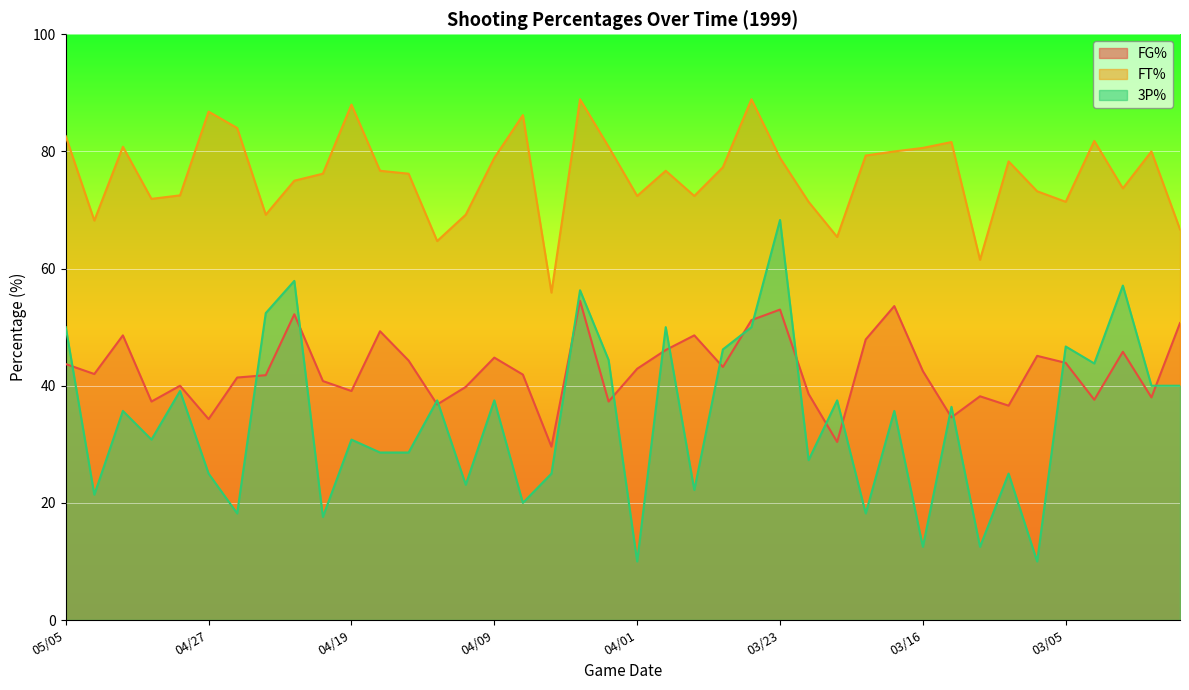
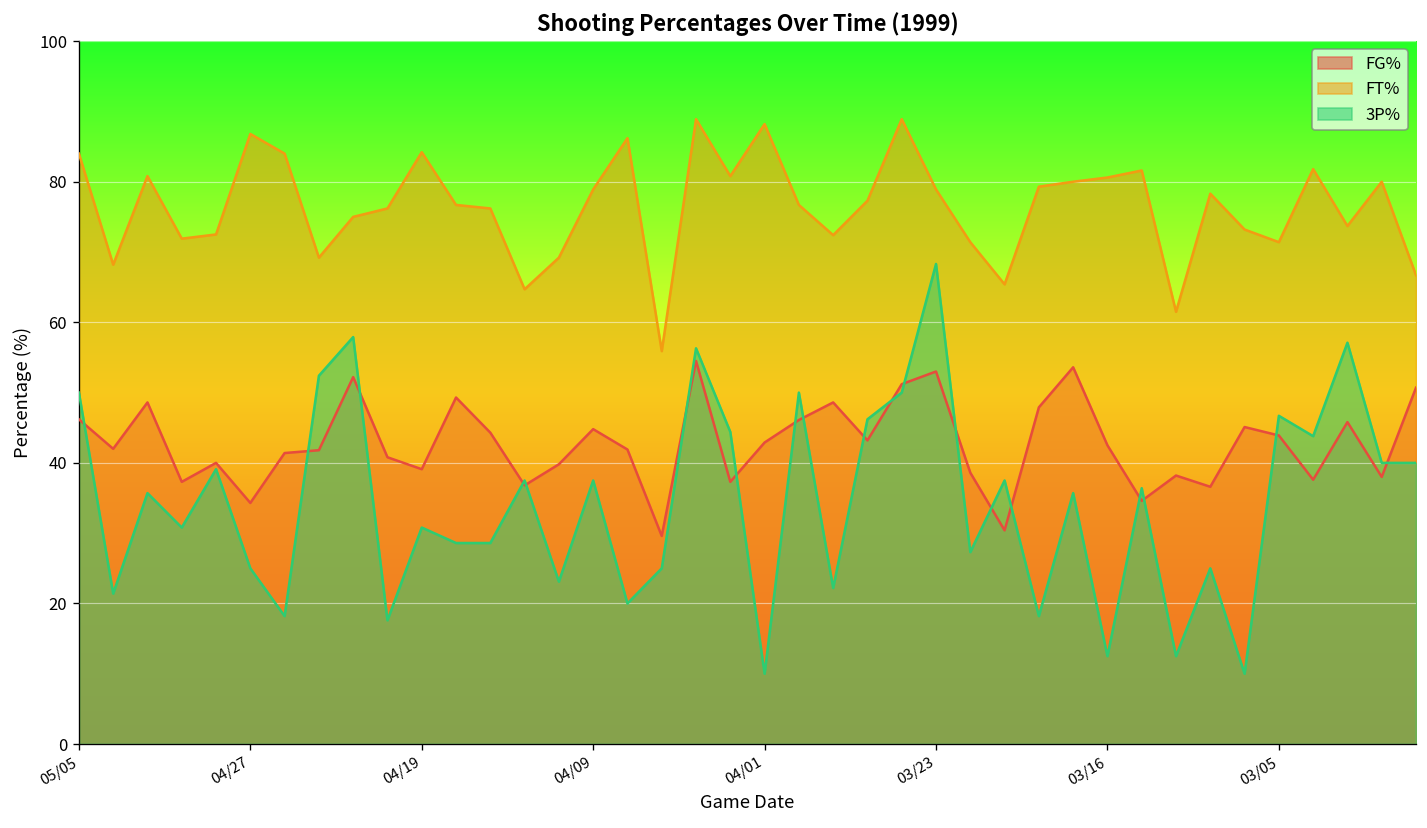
FG%, 05/05: 44 -> 46
FT%, 05/05: 83 -> 84
FT%, 04/19: 88 -> 84
FT%, 04/01: 72 -> 88
